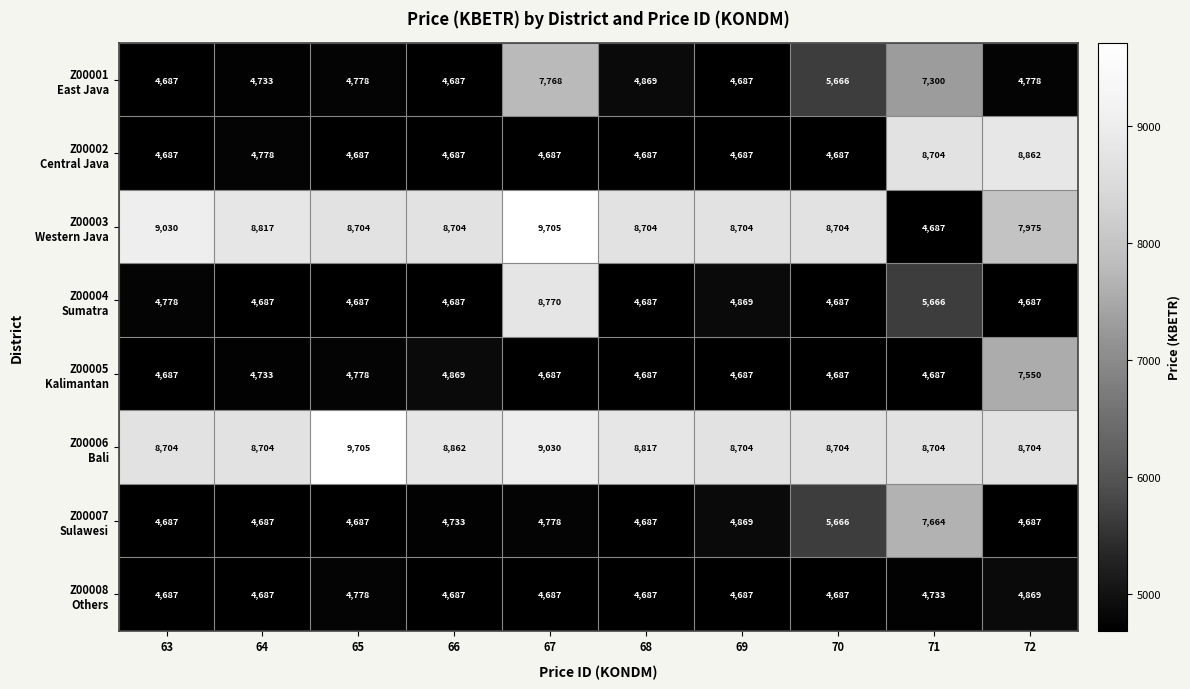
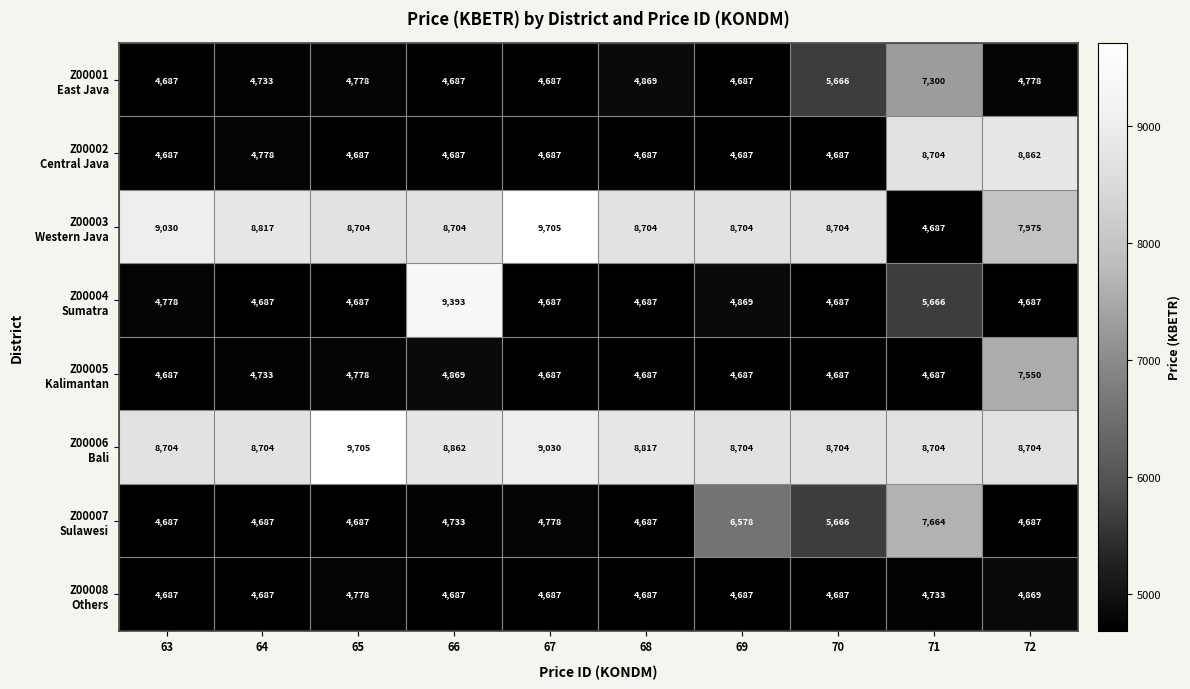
Z00001 East Java, 67: 7,768 -> 4,687
Z00004 Sumatra, 66: 4,687 -> 9,393
Z00004 Sumatra, 67: 8,770 -> 4,687
Z00007 Sulawesi, 69: 4,869 -> 6,578
